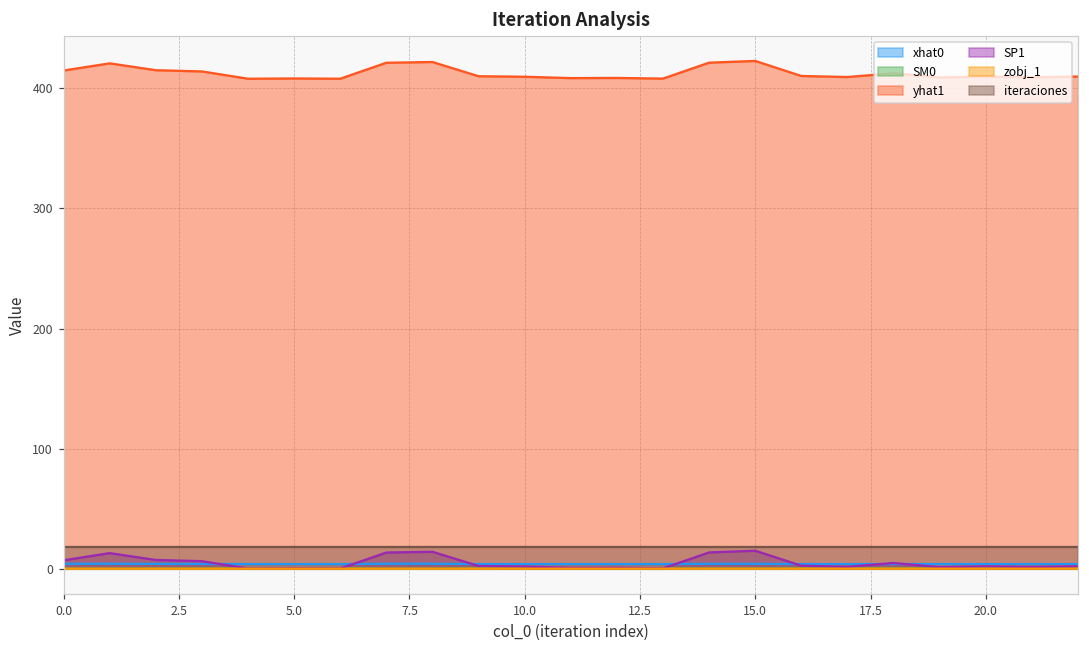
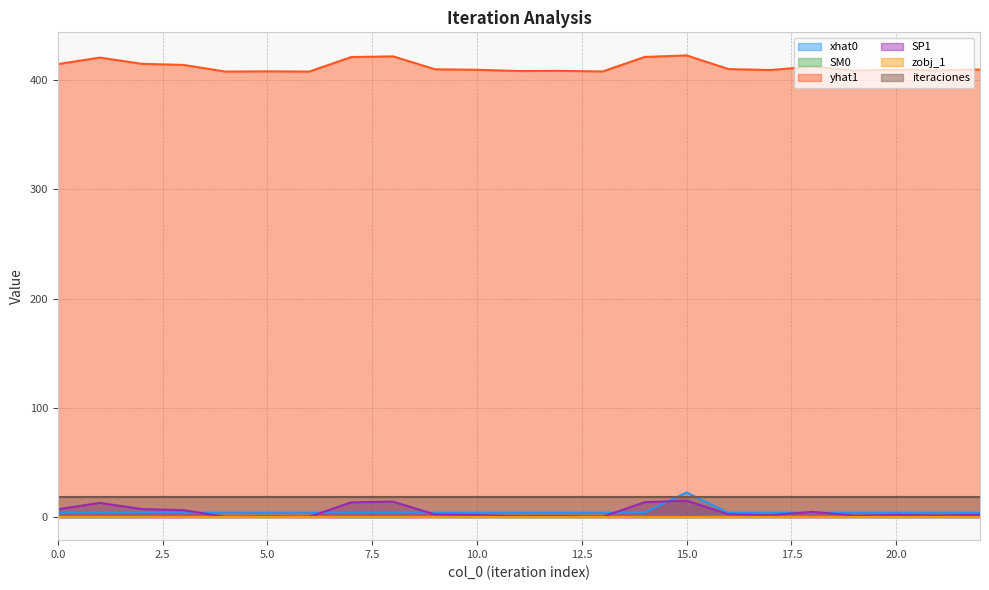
xhat0, 15.0: 4 -> 23
